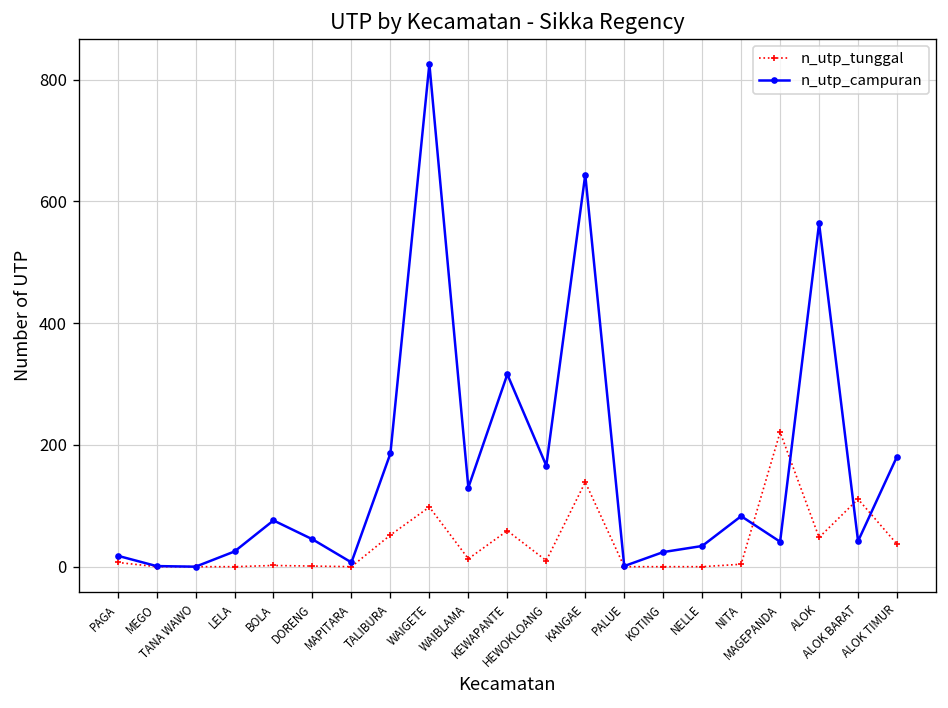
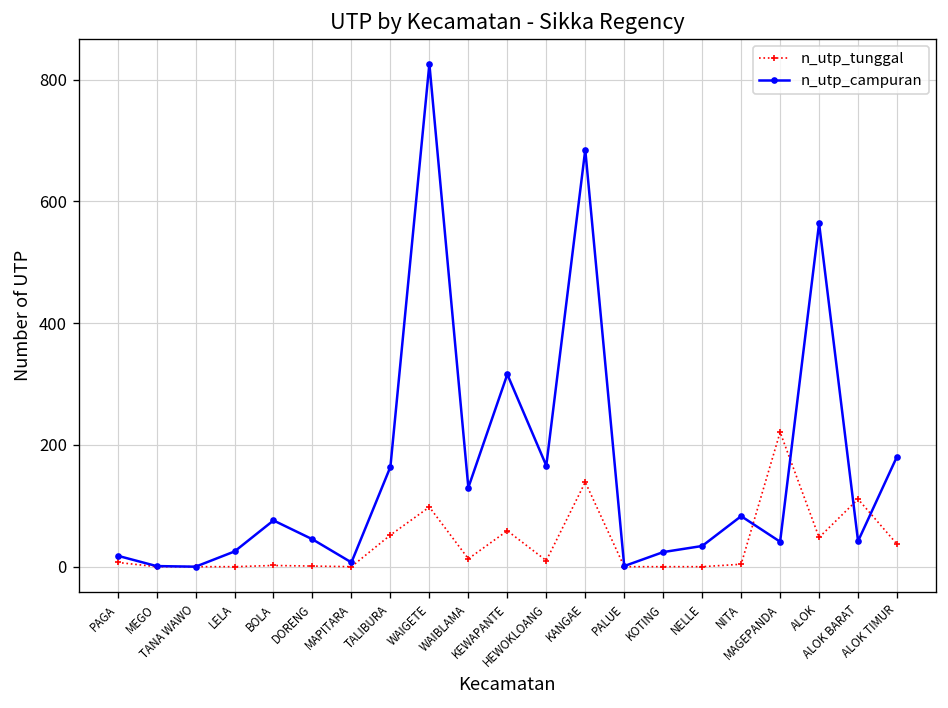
n_utp_campuran, TALIBURA: 190 -> 160
n_utp_campuran, KANGAE: 640 -> 690
